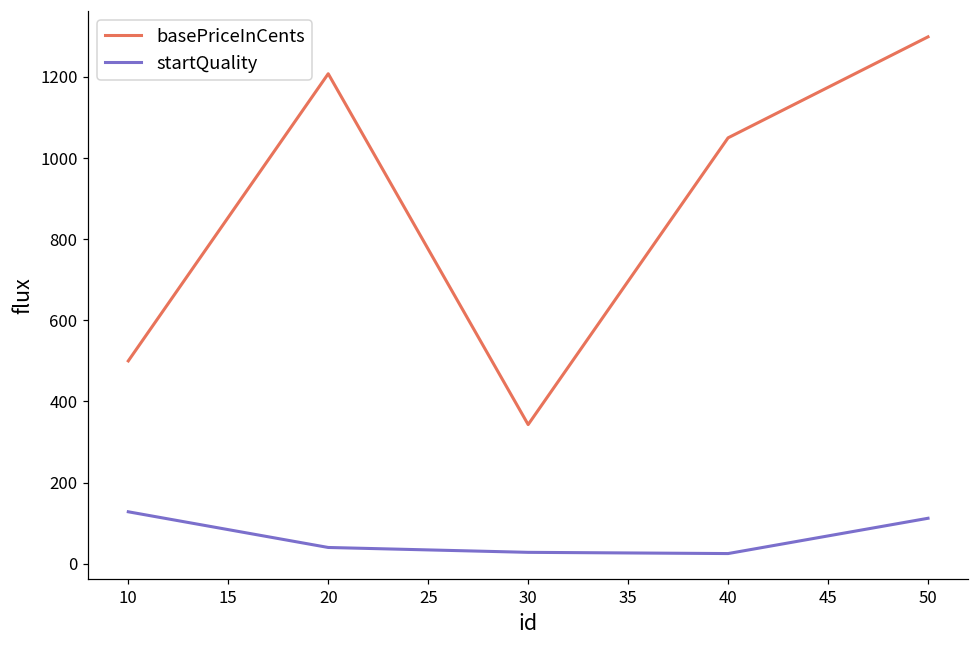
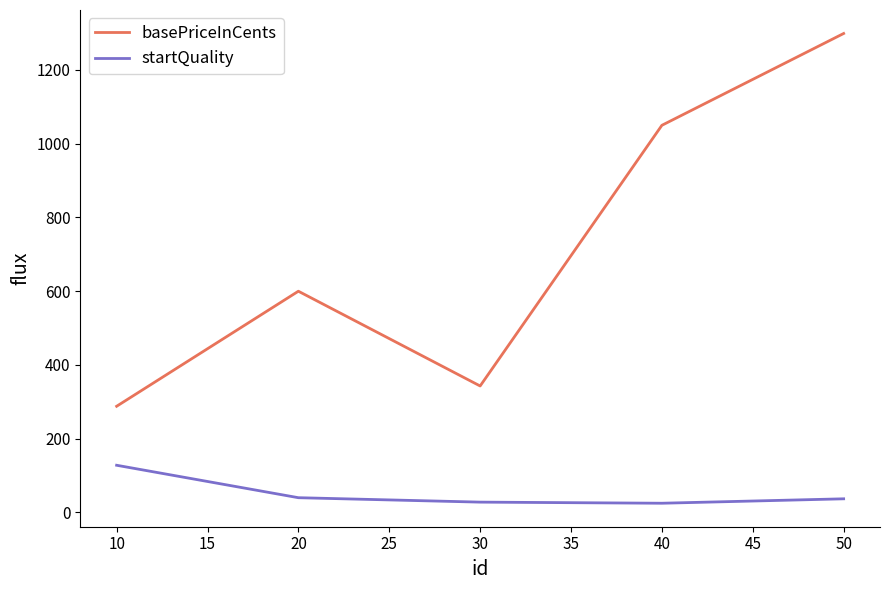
basePriceInCents, 10: 500 -> 290
basePriceInCents, 20: 1210 -> 600
startQuality, 50: 110 -> 40
